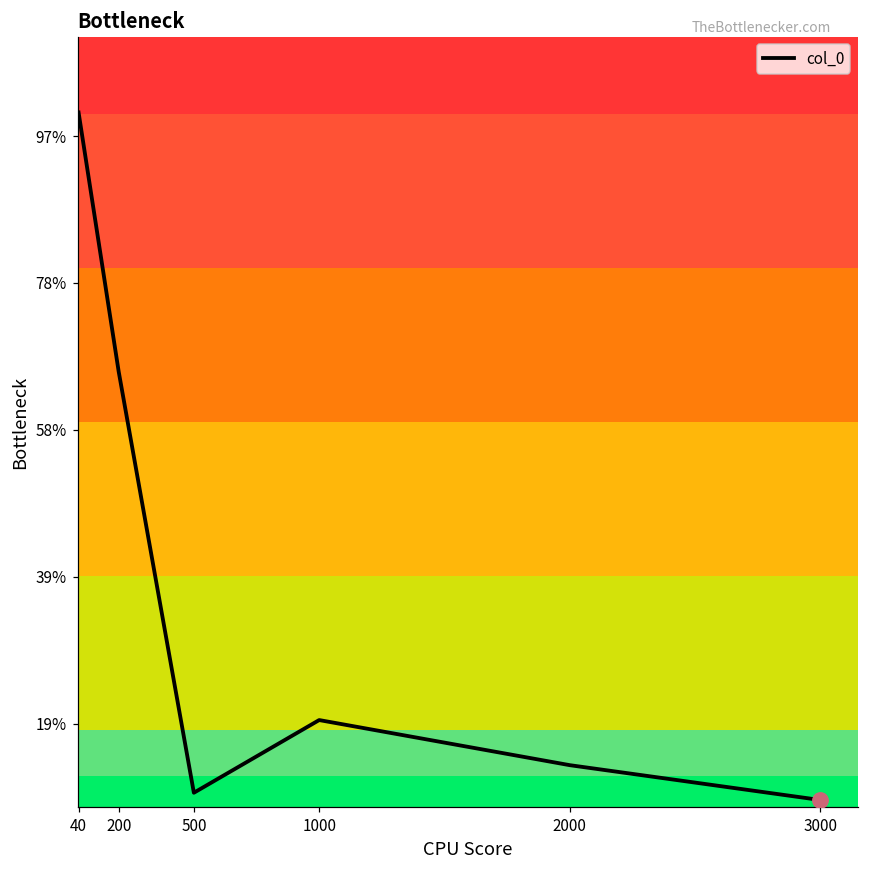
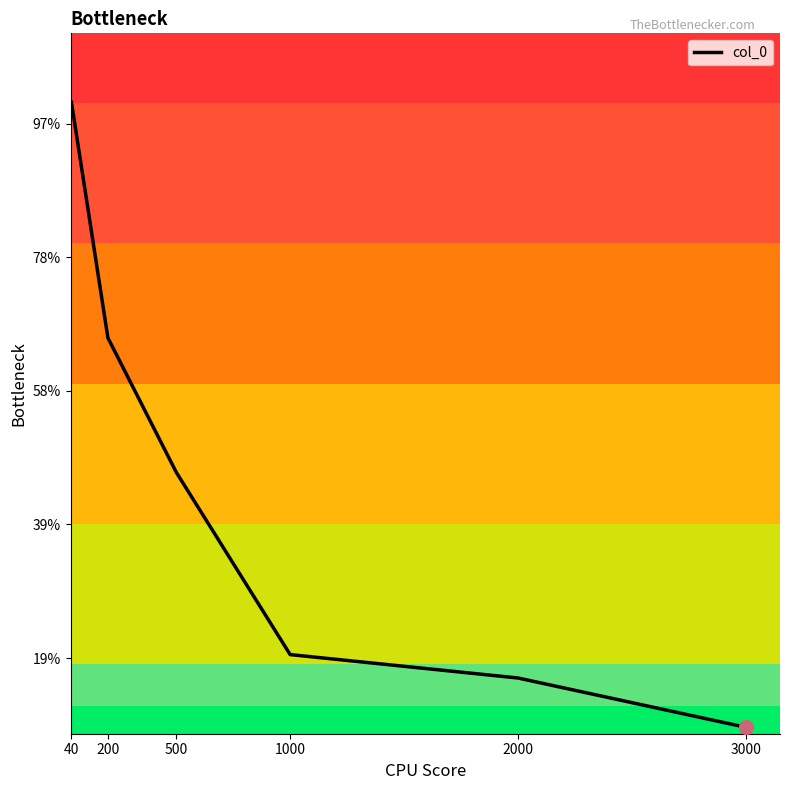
col_0, 500: 10% -> 46%
col_0, 2000: 14% -> 16%
